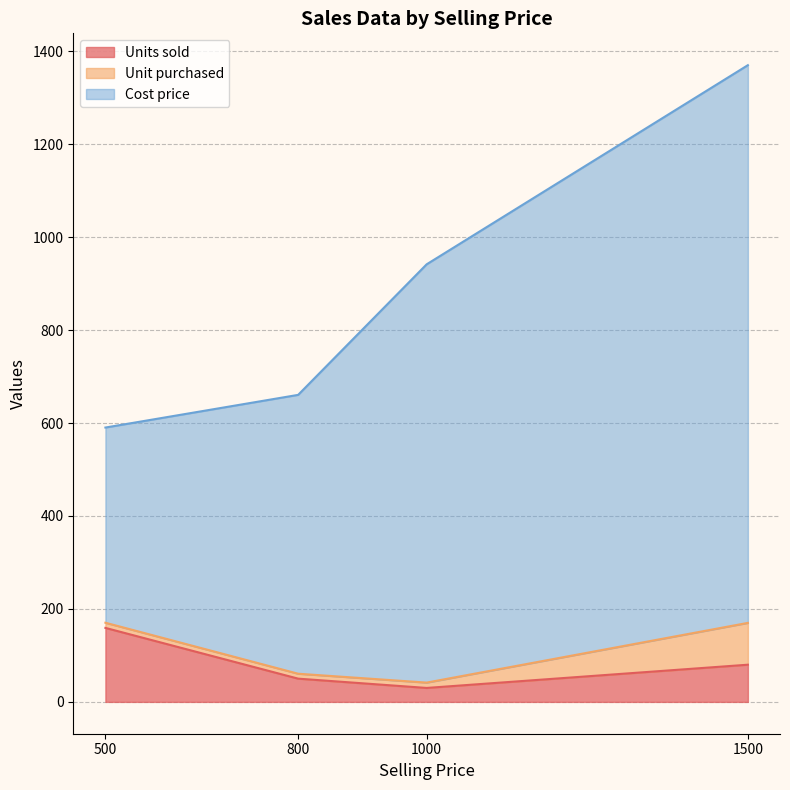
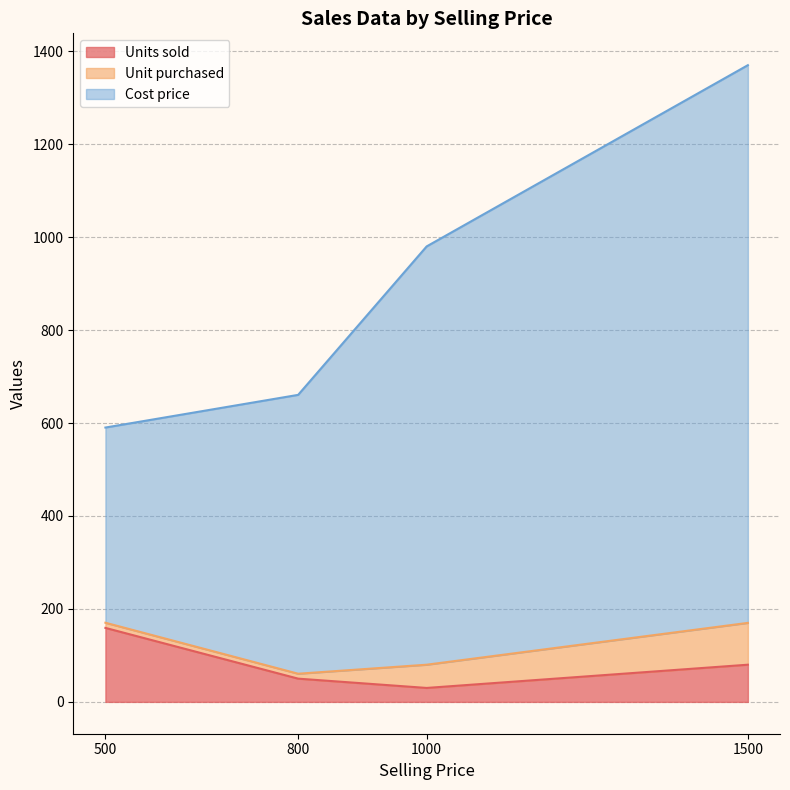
Unit purchased, 1000: 10 -> 50
